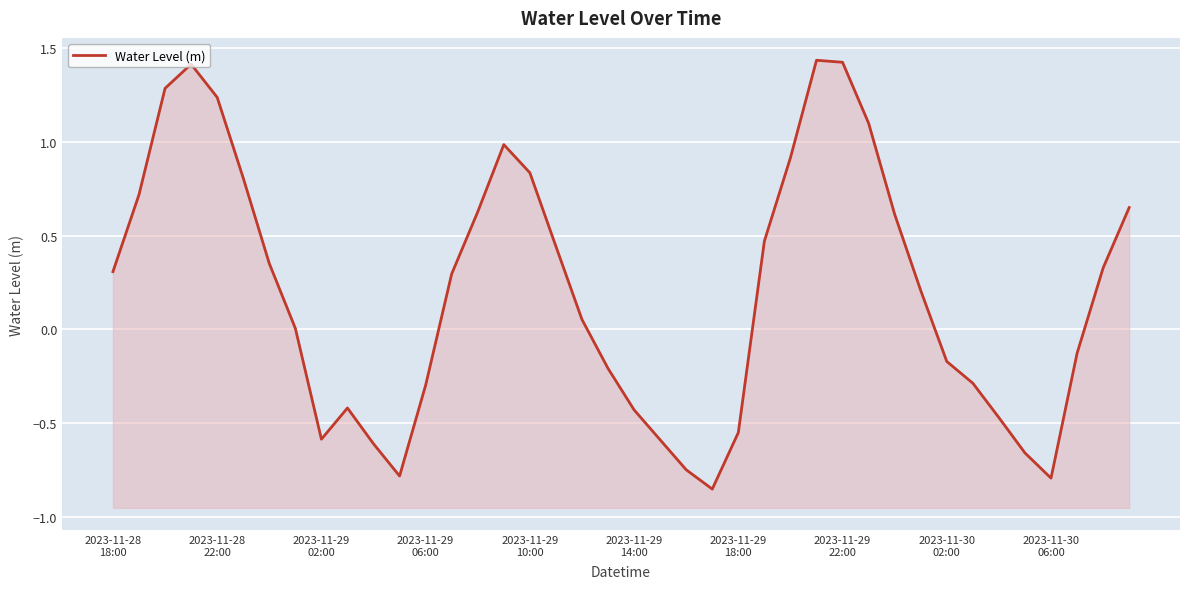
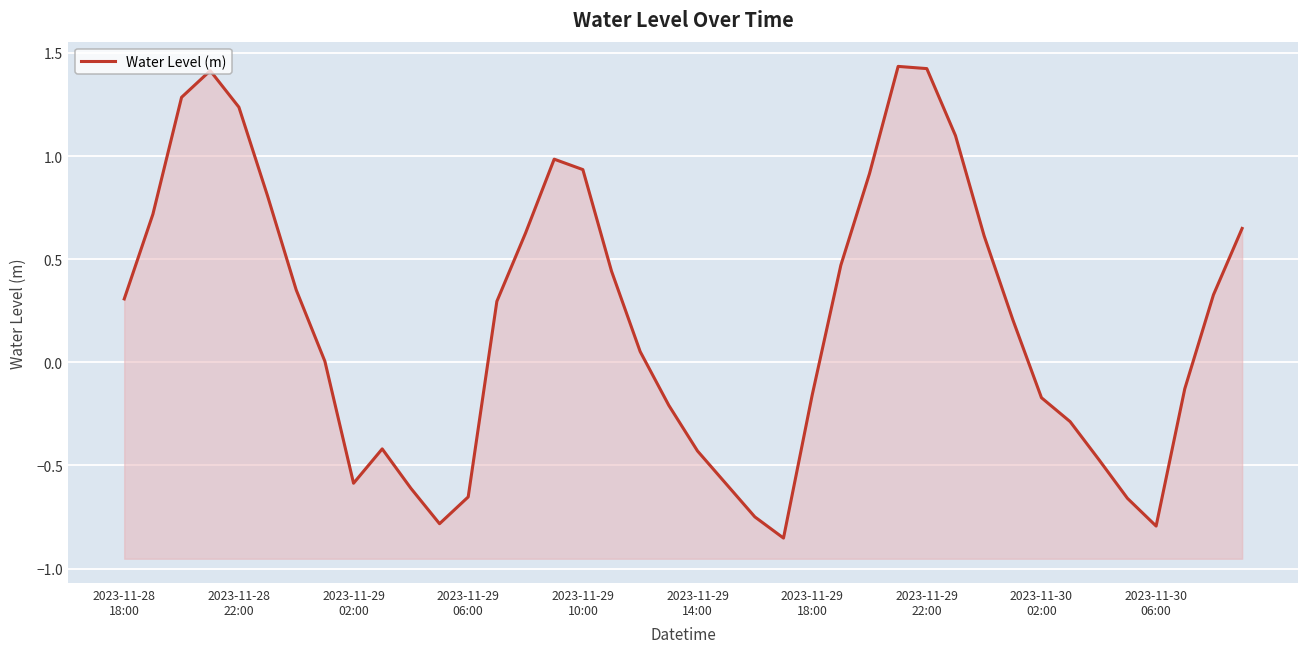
2023-11-29 06:00: -0.30 -> -0.65
2023-11-29 10:00: 0.83 -> 0.93
2023-11-29 18:00: -0.55 -> -0.16
